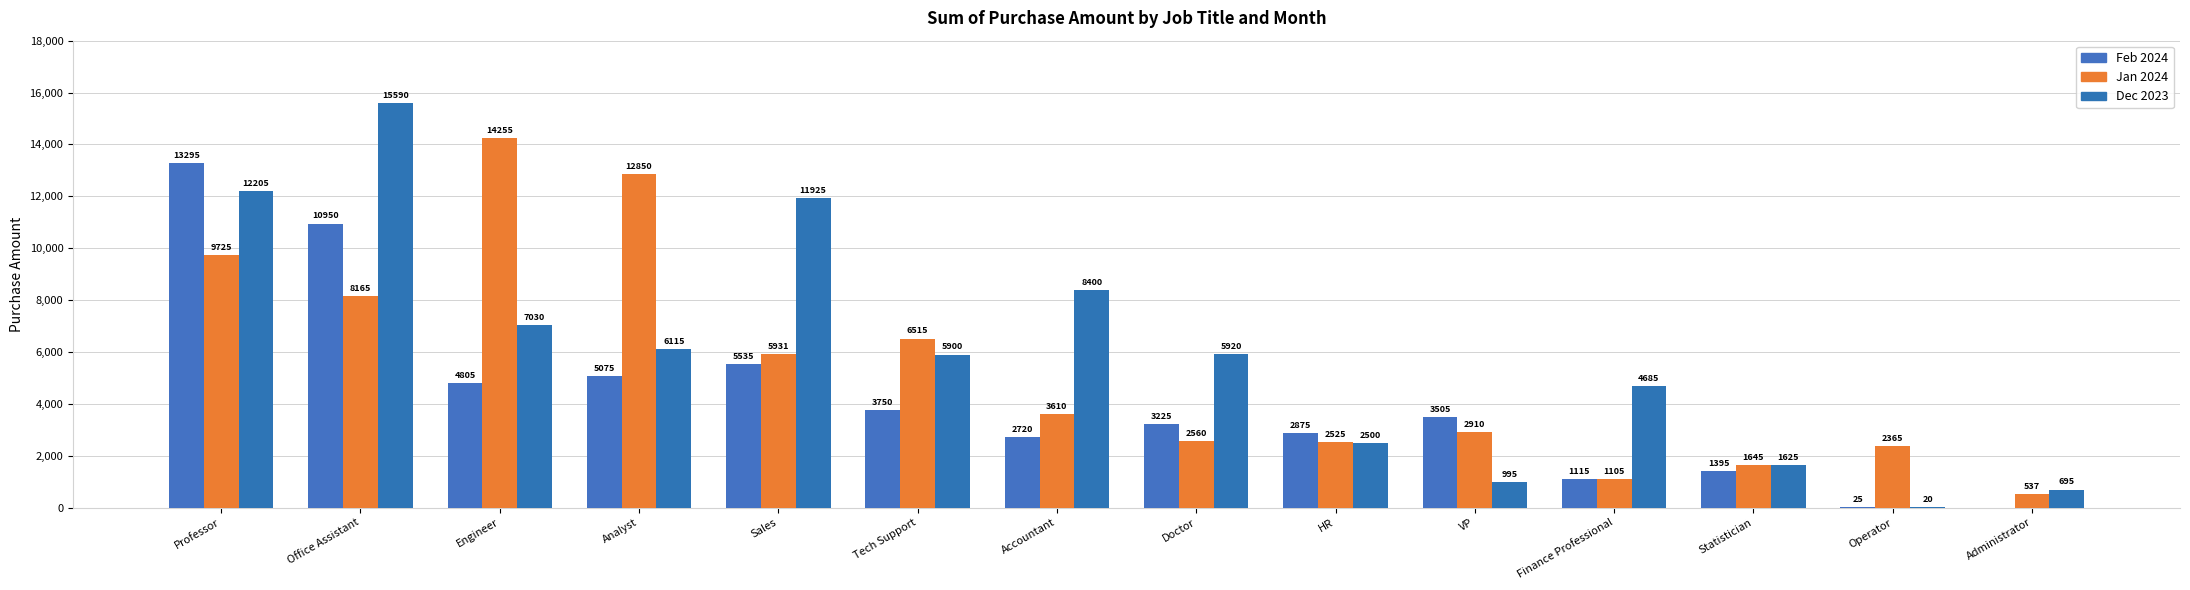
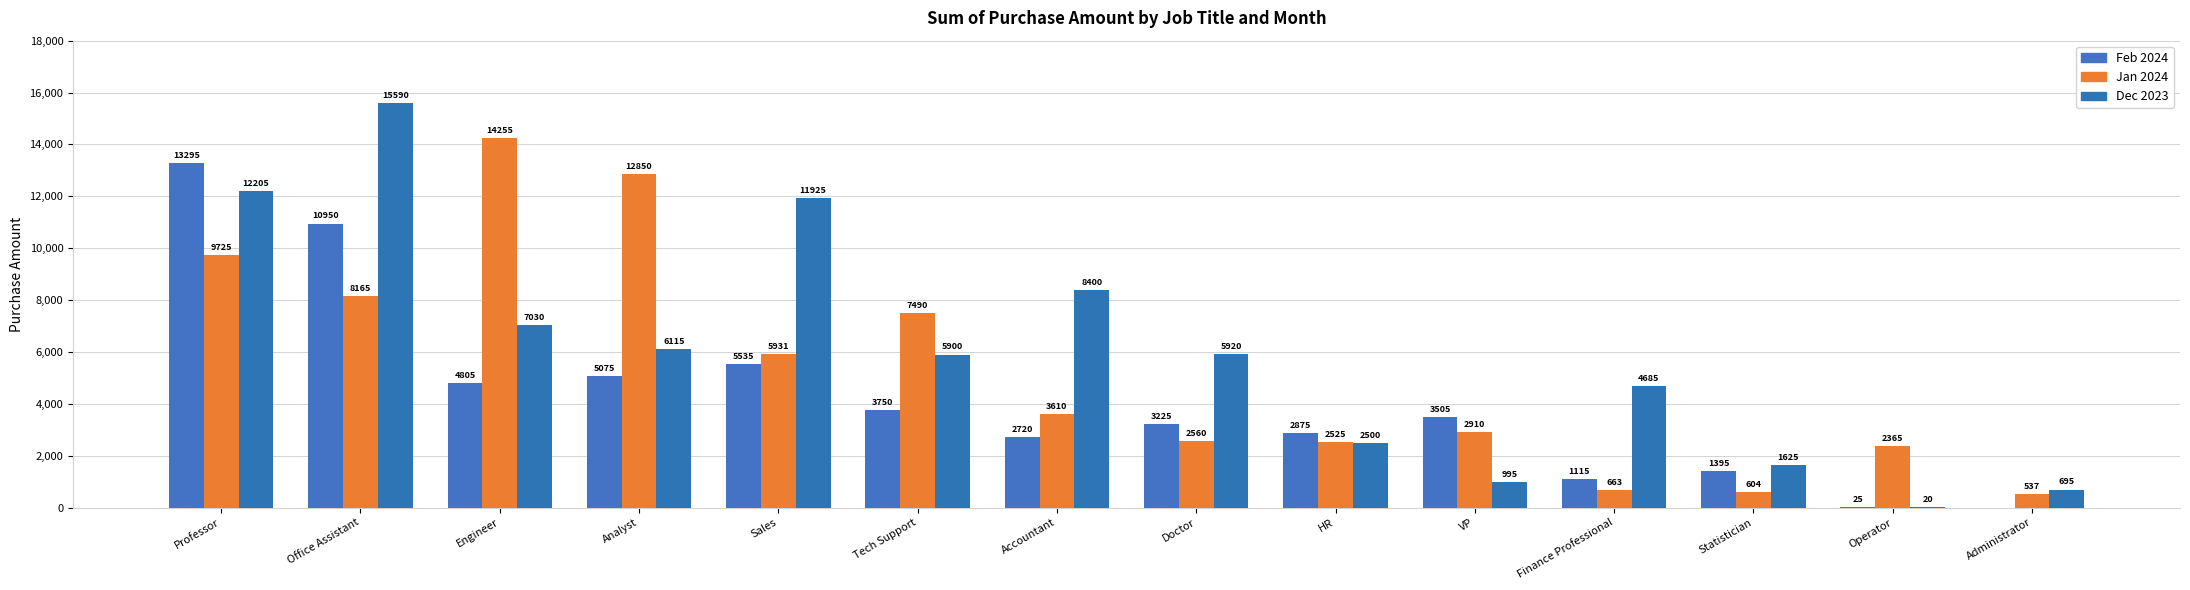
Jan 2024, Tech Support: 6515 -> 7490
Jan 2024, Finance Professional: 1105 -> 663
Jan 2024, Statistician: 1645 -> 604
